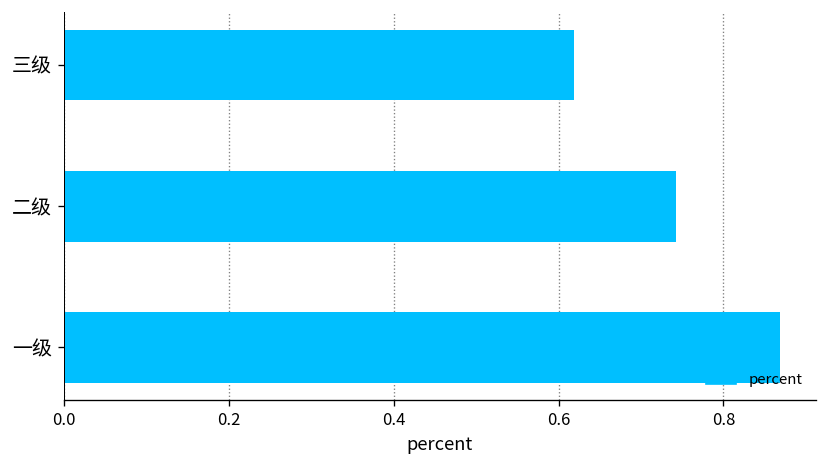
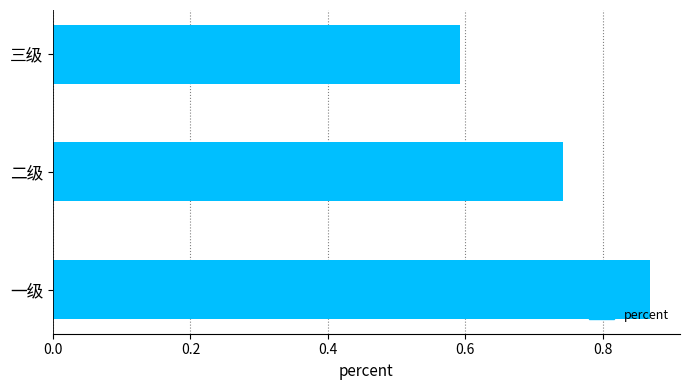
三级: 0.62 -> 0.59
